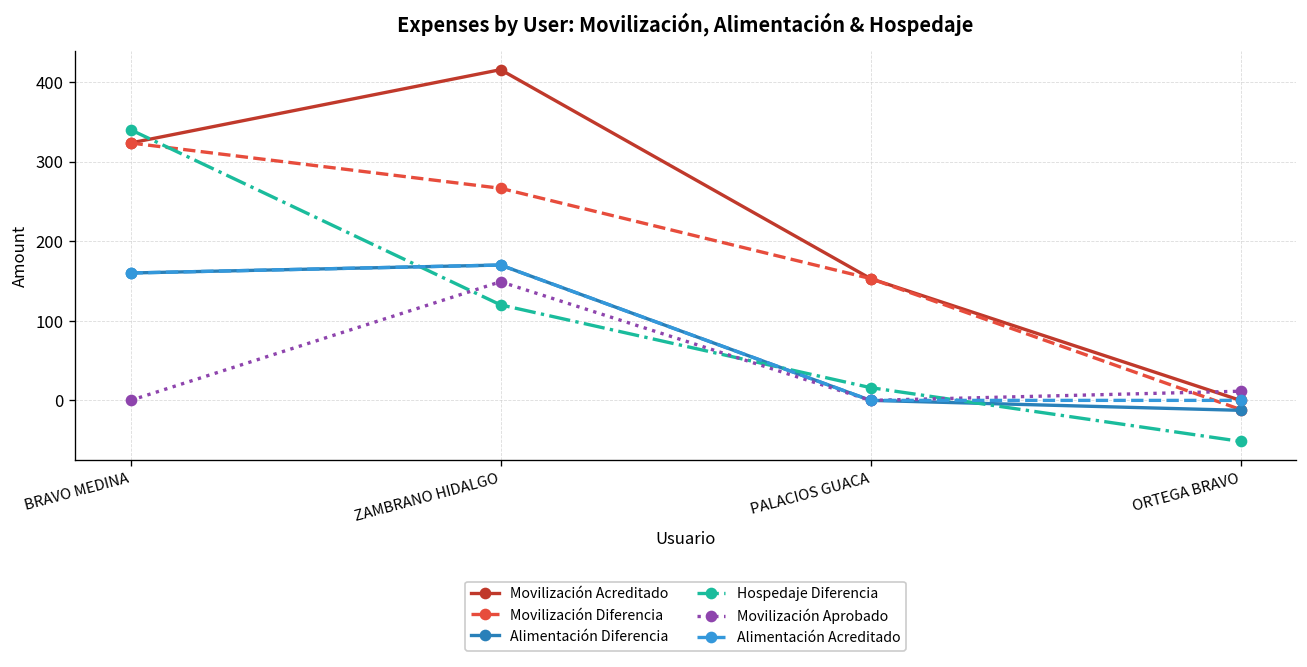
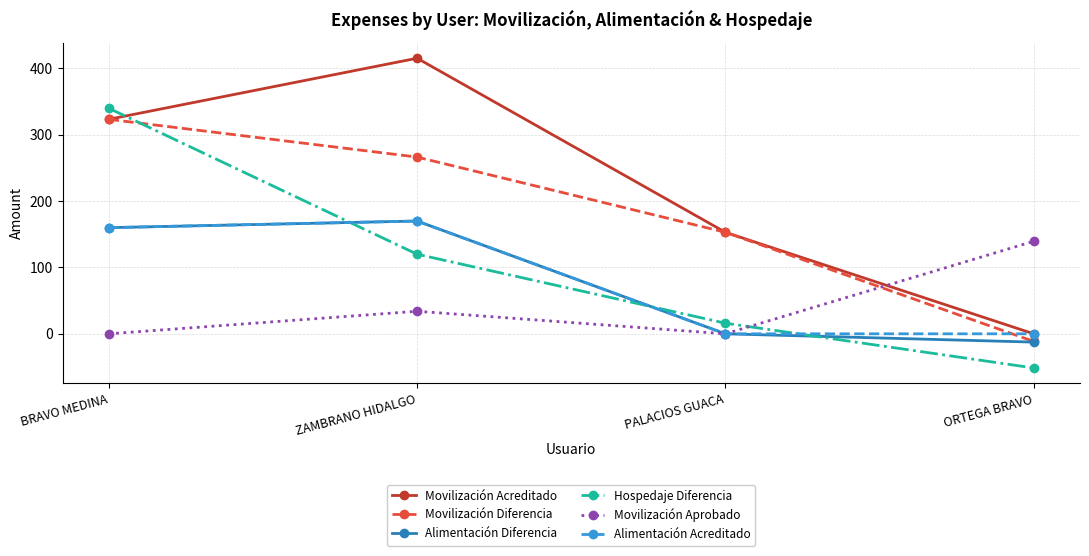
Movilización Aprobado, ZAMBRANO HIDALGO: 150 -> 30
Movilización Aprobado, ORTEGA BRAVO: 10 -> 140
